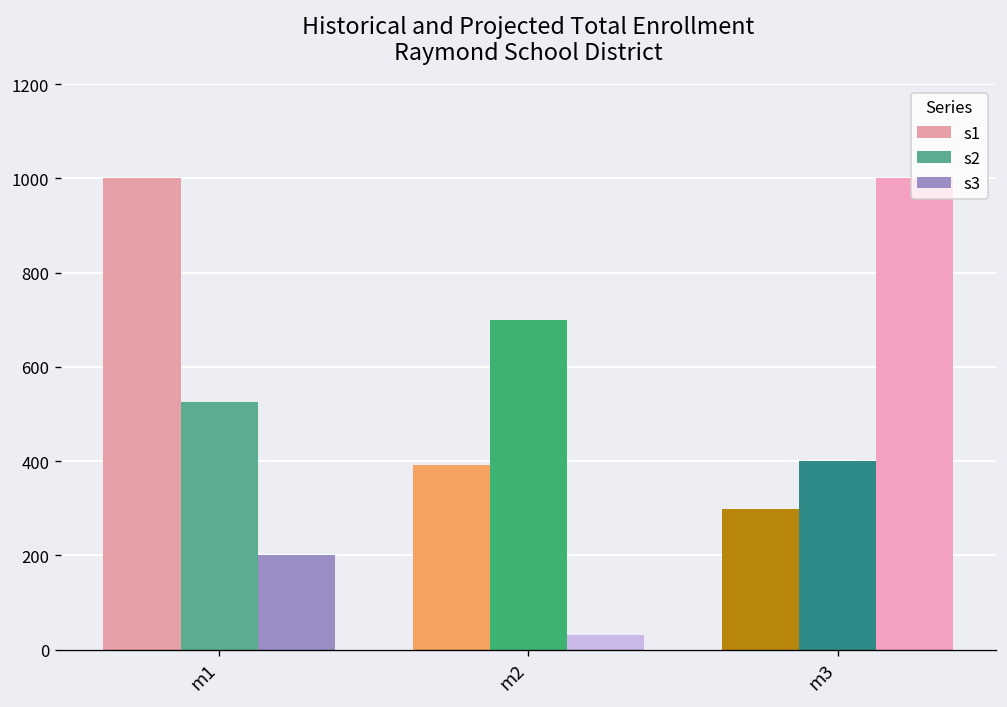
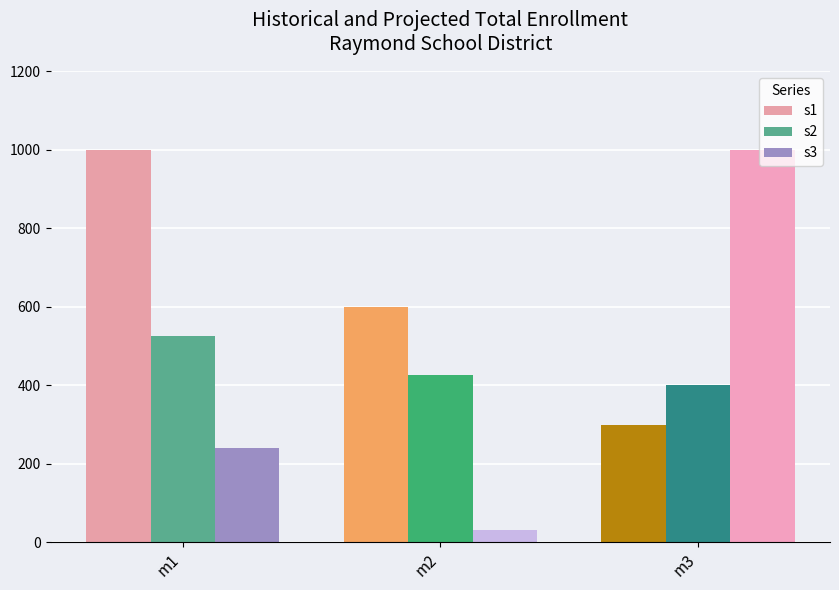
s3, m1: 200 -> 240
s1, m2: 390 -> 600
s2, m2: 700 -> 430
